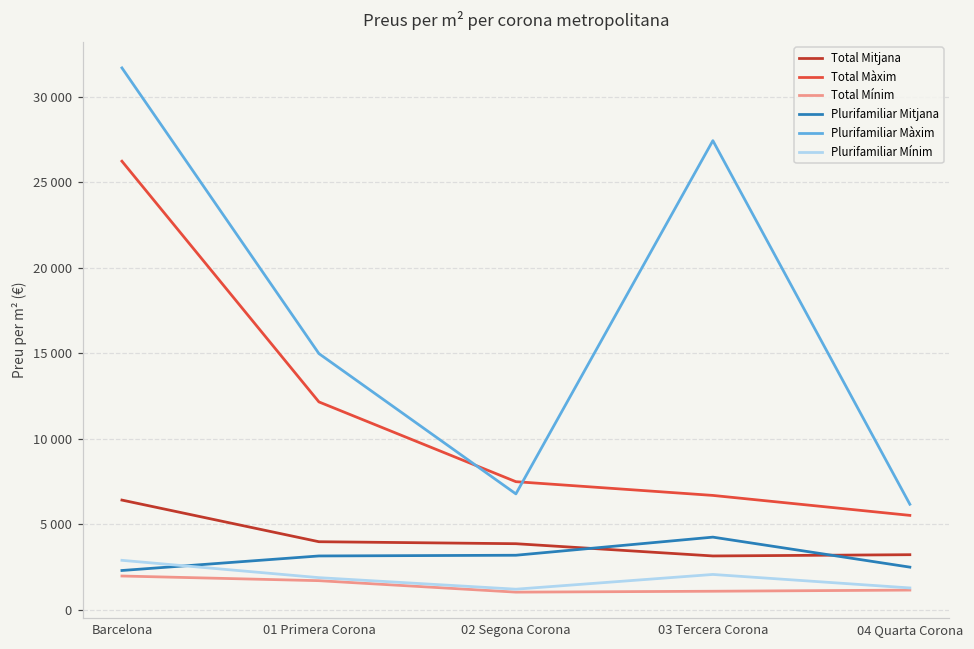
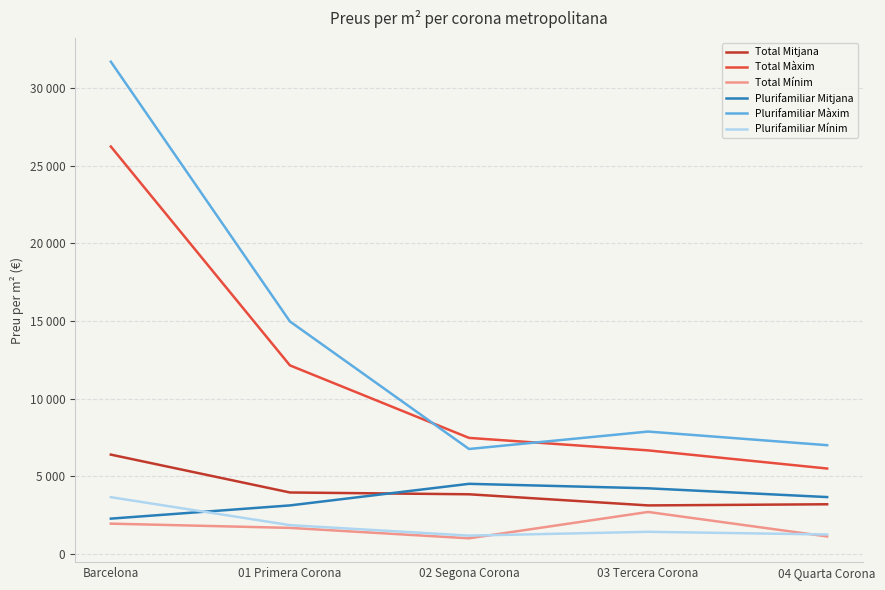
Plurifamiliar Mínim, Barcelona: 2900 -> 3700
Plurifamiliar Mitjana, 02 Segona Corona: 3200 -> 4500
Total Mínim, 03 Tercera Corona: 1100 -> 2700
Plurifamiliar Màxim, 03 Tercera Corona: 27400 -> 7900
Plurifamiliar Mínim, 03 Tercera Corona: 2100 -> 1400
Plurifamiliar Mitjana, 04 Quarta Corona: 2500 -> 3700
Plurifamiliar Màxim, 04 Quarta Corona: 6200 -> 7000
